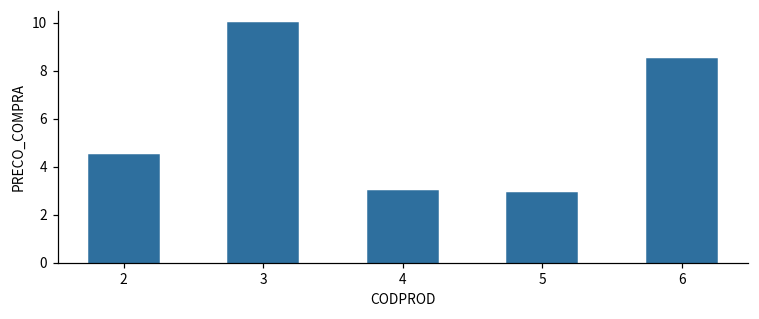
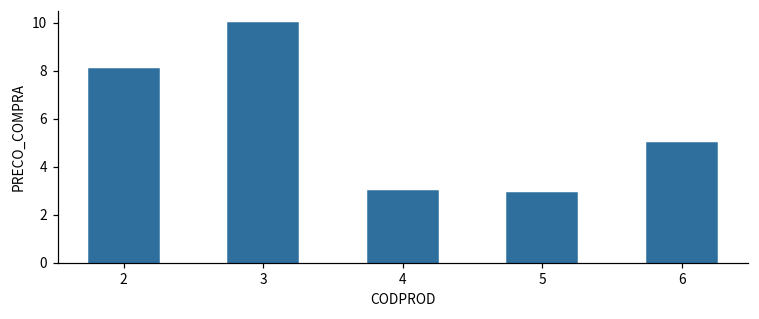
2: 4.5 -> 8.1
6: 8.5 -> 5.0
